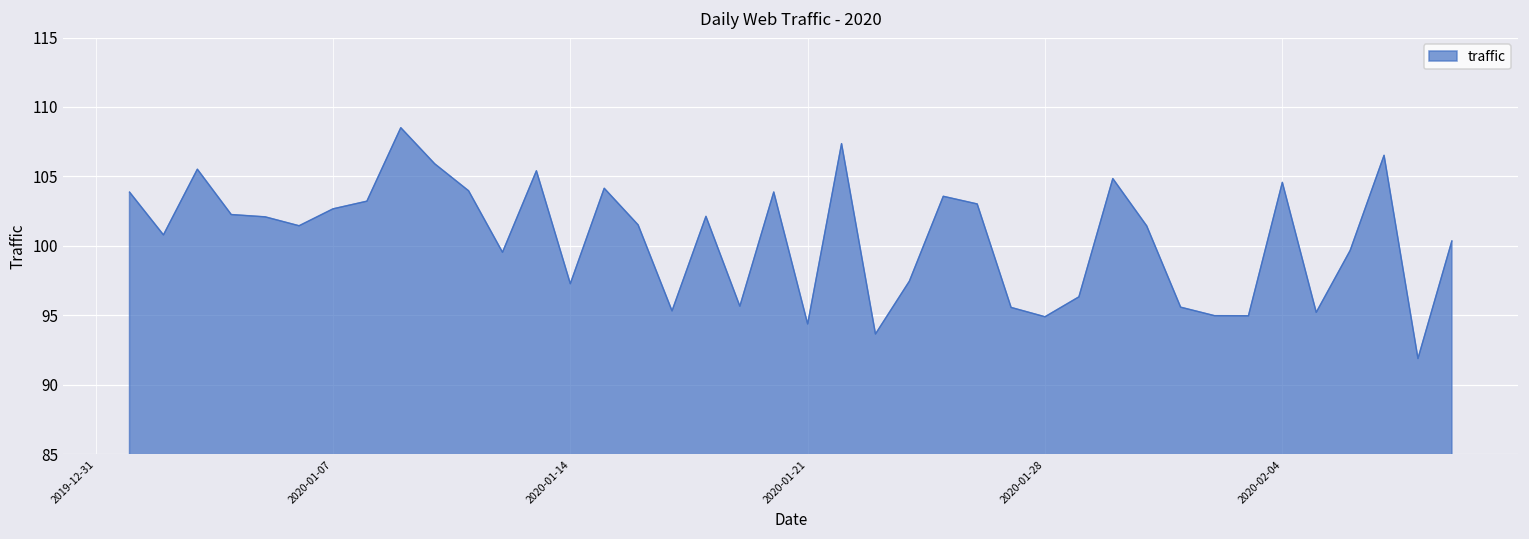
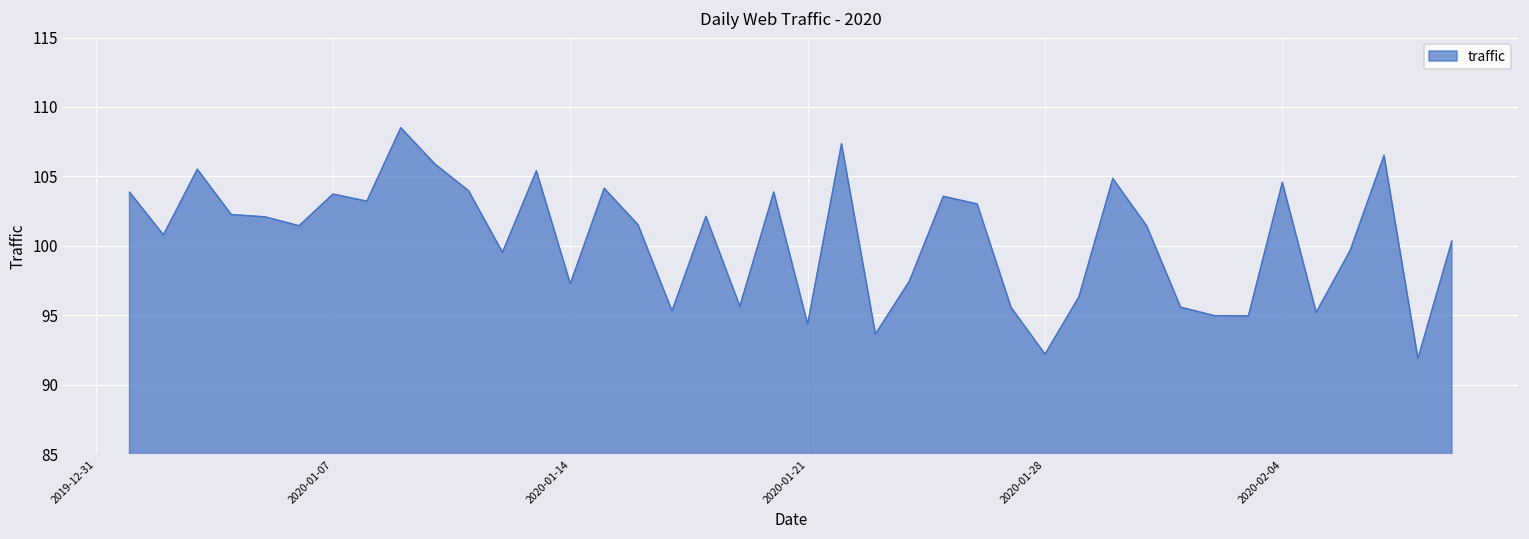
2020-01-07: 102.7 -> 103.7
2020-01-28: 94.9 -> 92.2
